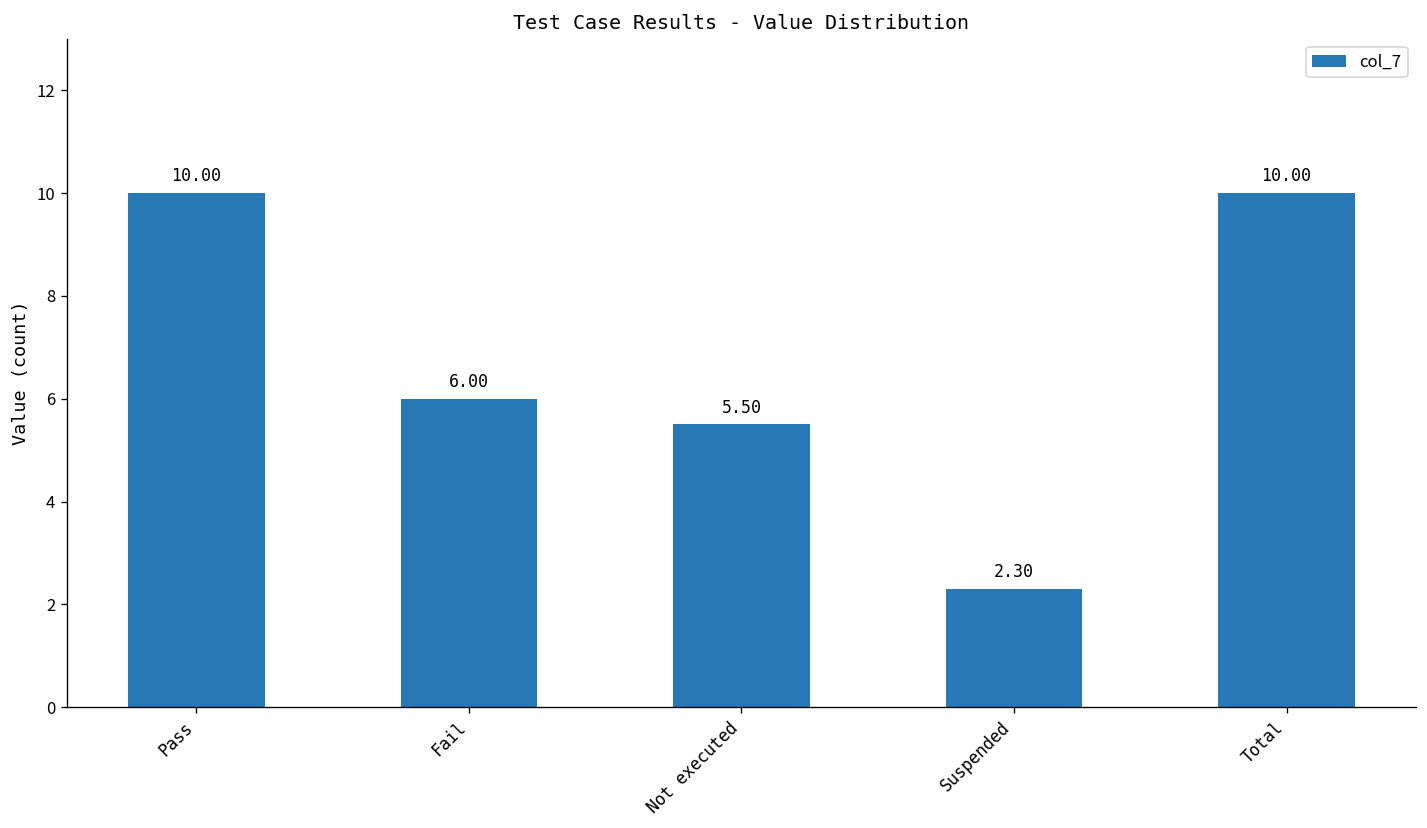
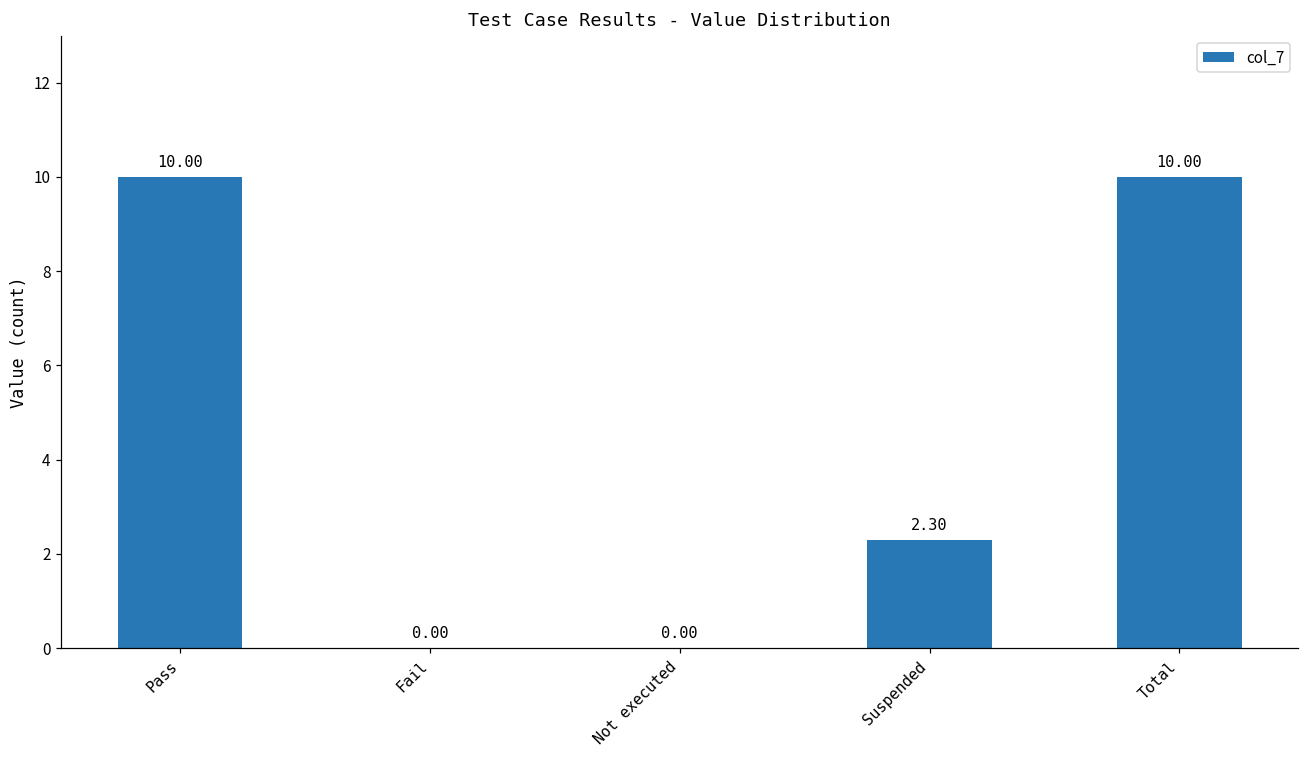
Fail: 6.00 -> 0.00
Not executed: 5.50 -> 0.00
